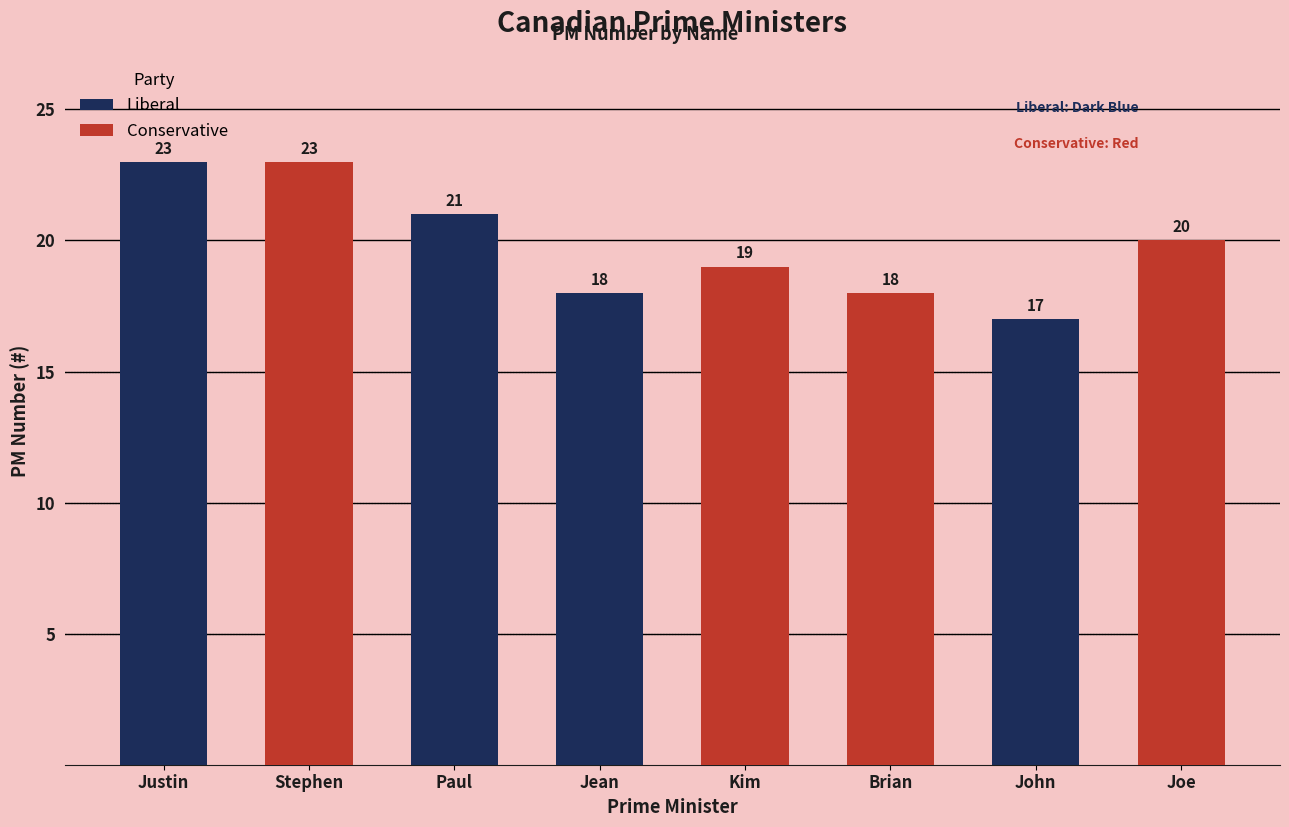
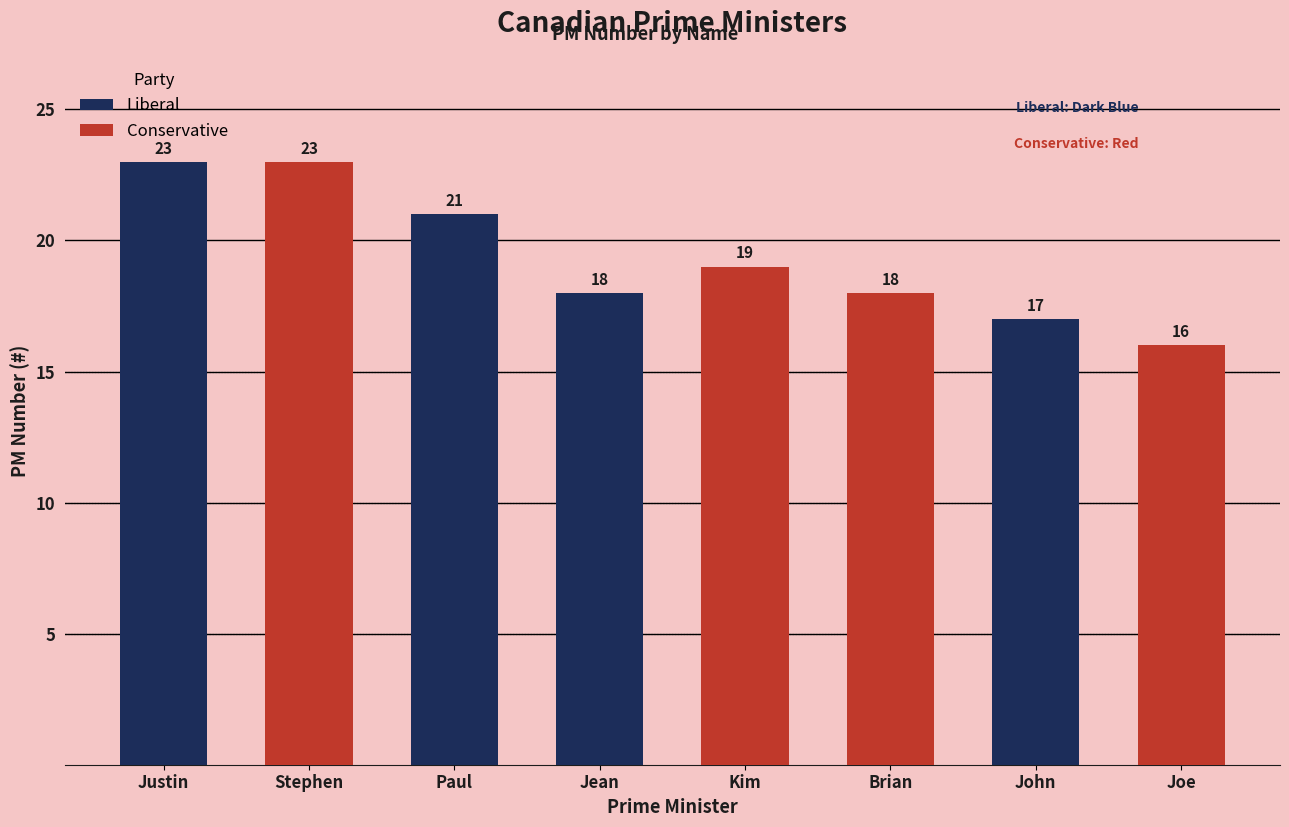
Joe: 20 -> 16
